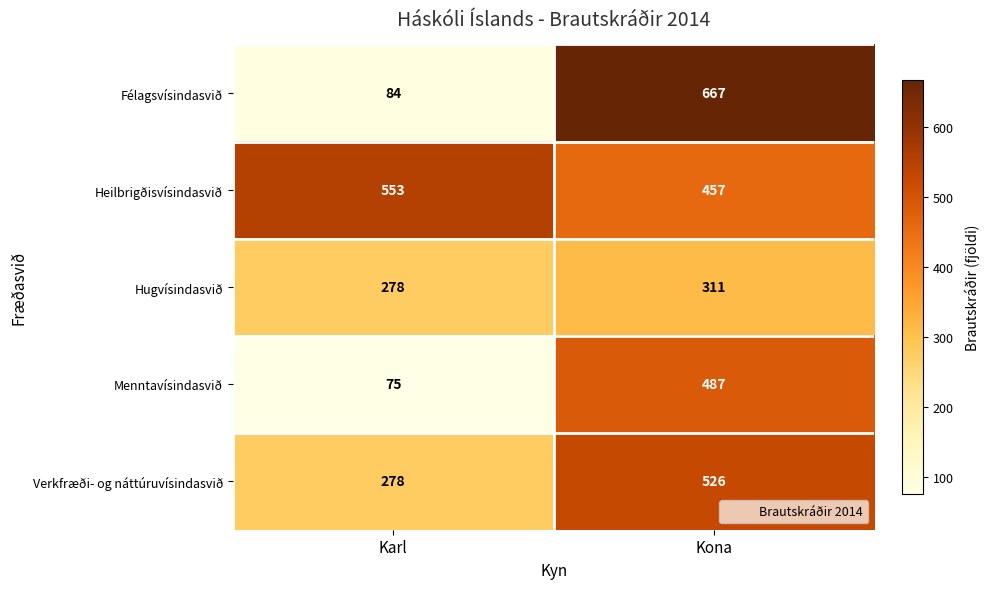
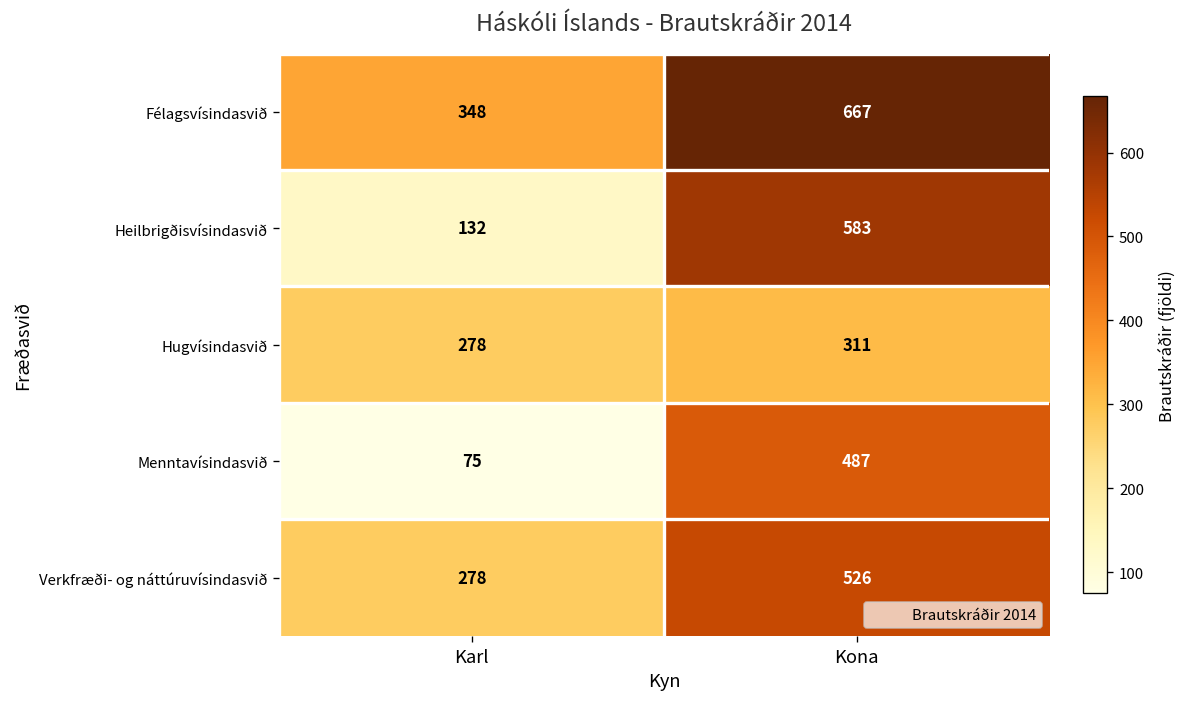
Félagsvísindasvið, Karl: 84 -> 348
Heilbrigðisvísindasvið, Karl: 553 -> 132
Heilbrigðisvísindasvið, Kona: 457 -> 583
